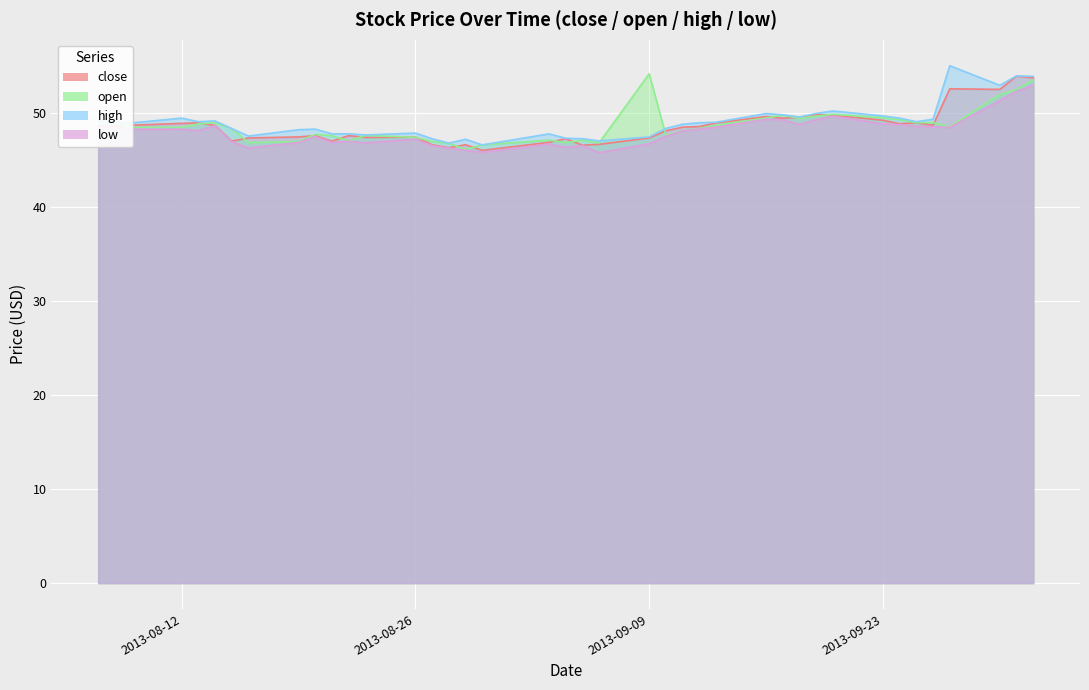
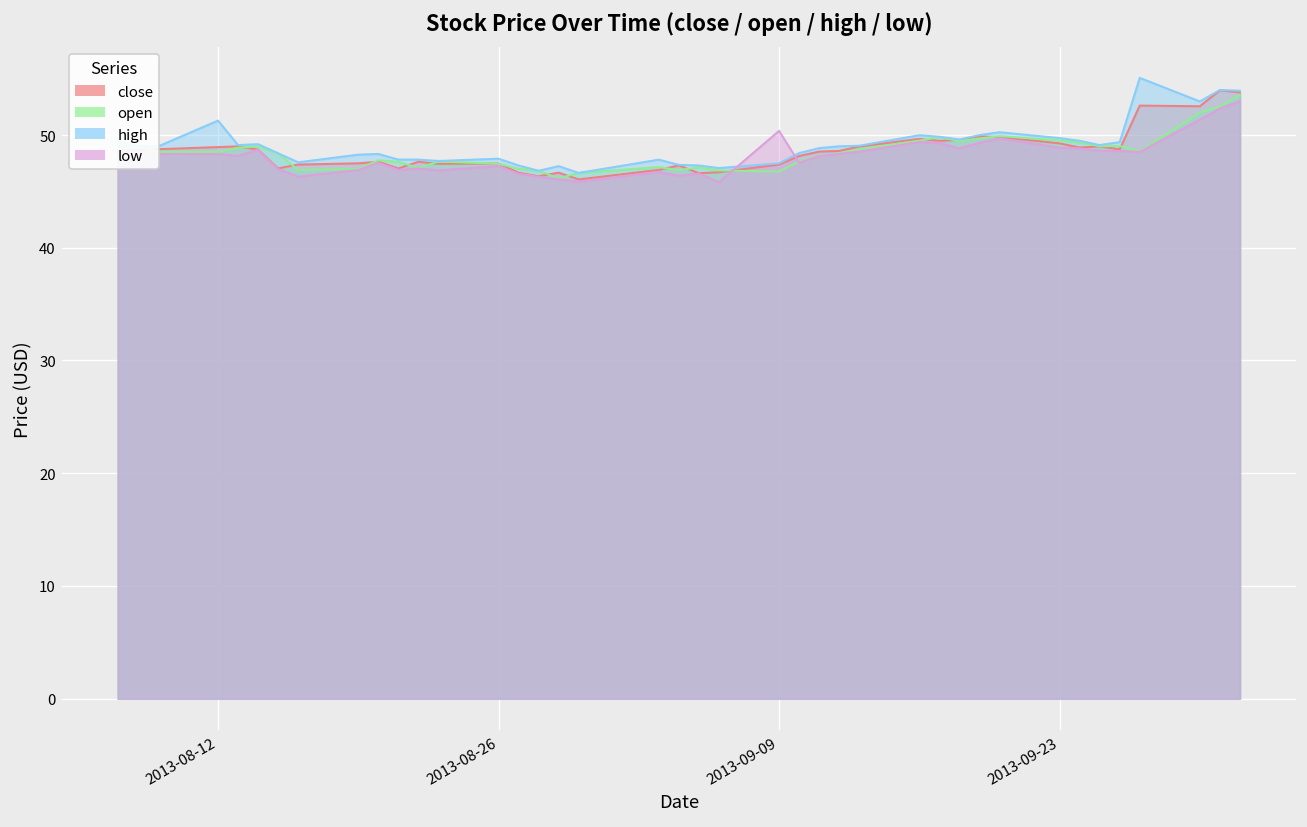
high, 2013-08-12: 49 -> 51
open, 2013-09-09: 54 -> 47
low, 2013-09-09: 47 -> 50
